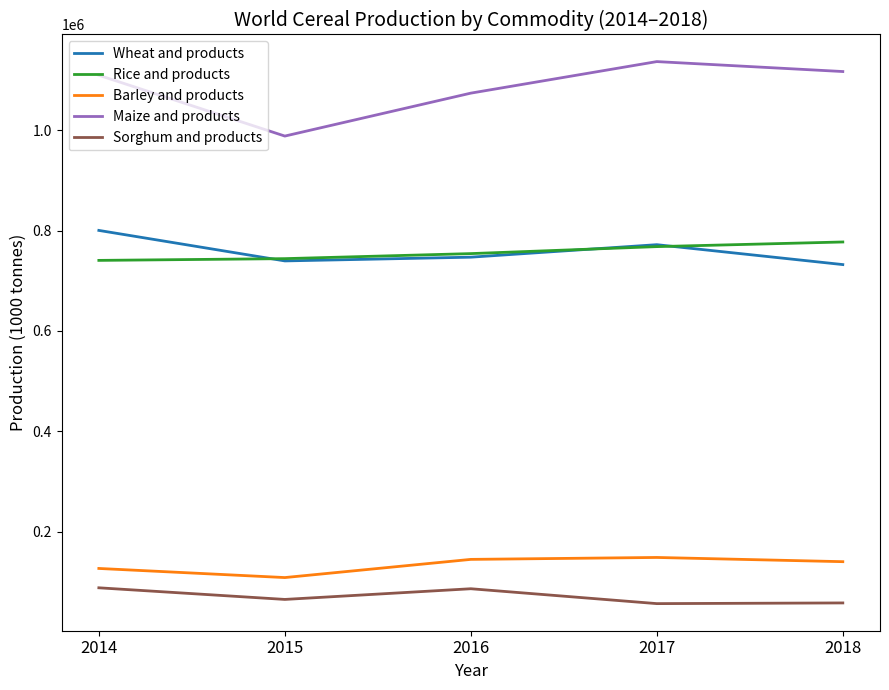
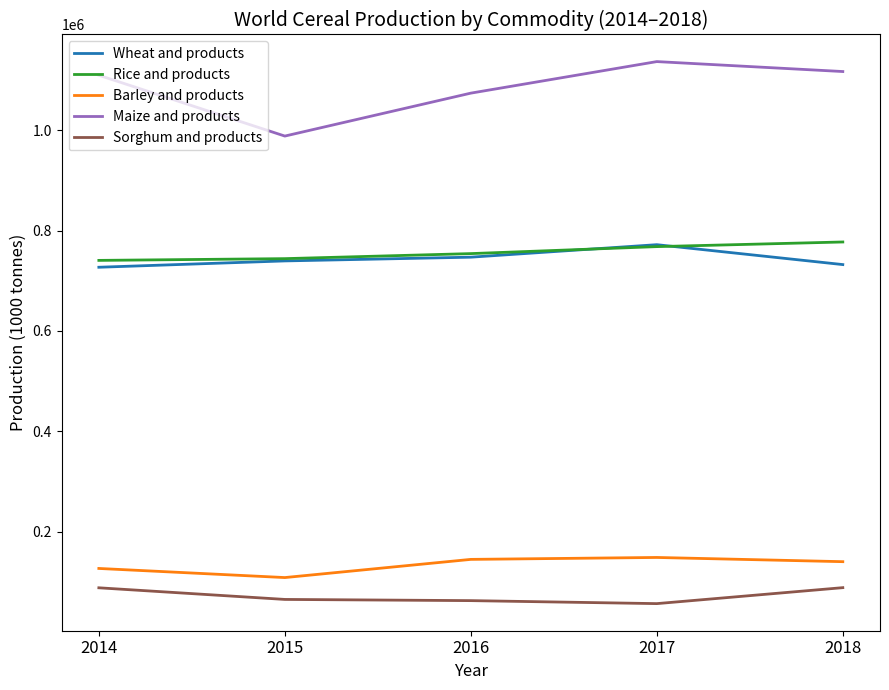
Wheat and products, 2014: 800000 -> 730000
Sorghum and products, 2016: 90000 -> 60000
Sorghum and products, 2018: 60000 -> 90000
